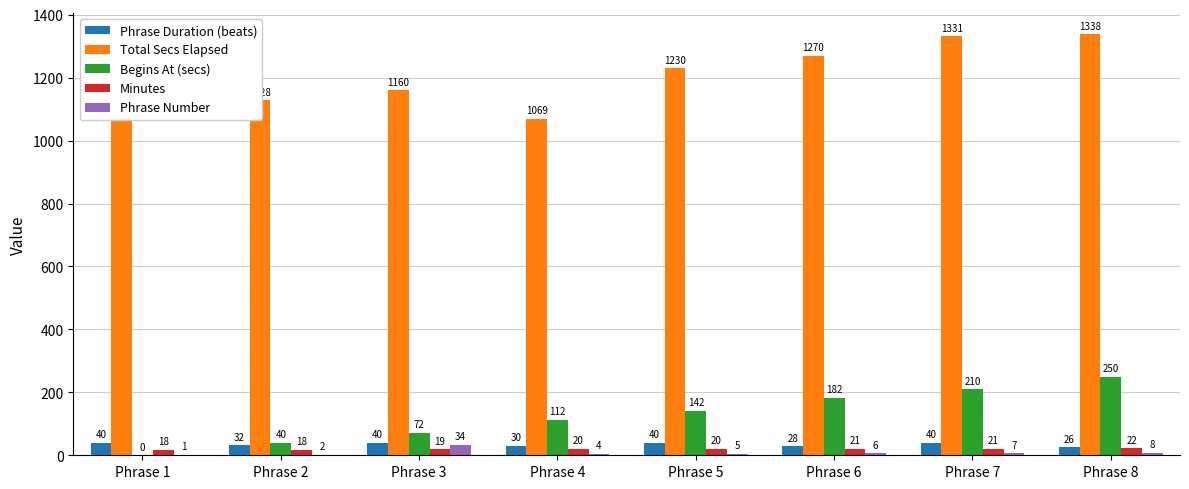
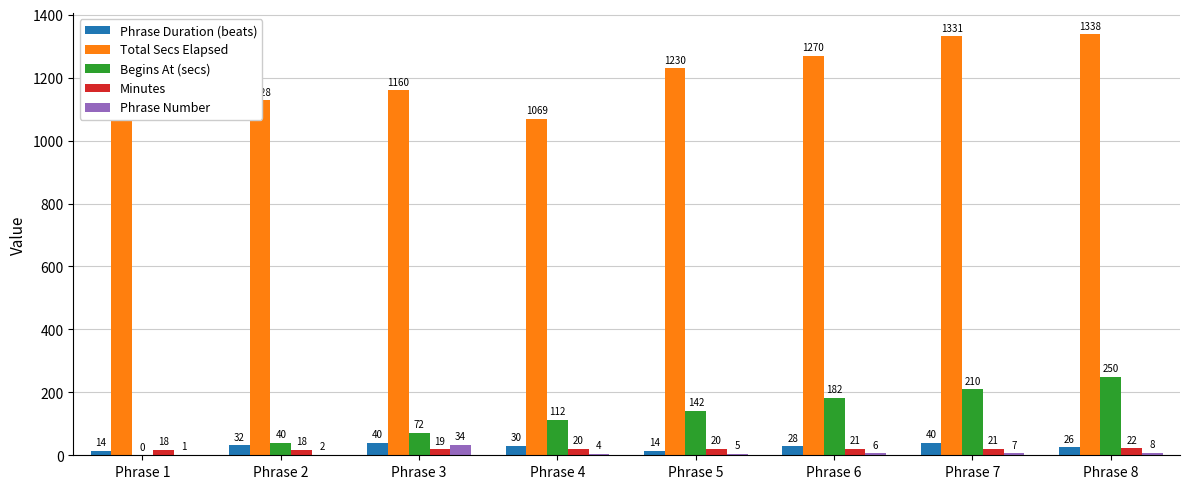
Phrase Duration (beats), Phrase 1: 40 -> 14
Phrase Duration (beats), Phrase 5: 40 -> 14
